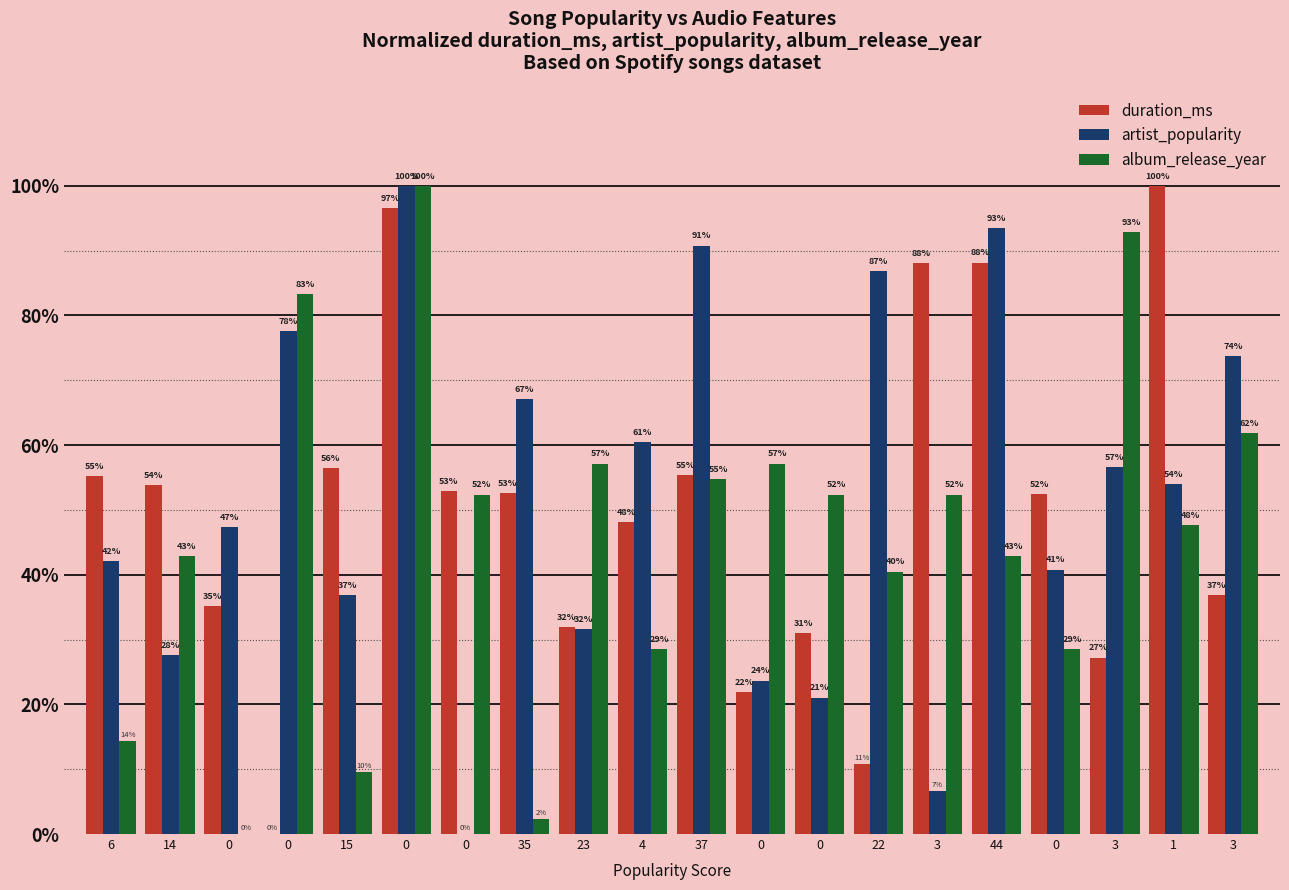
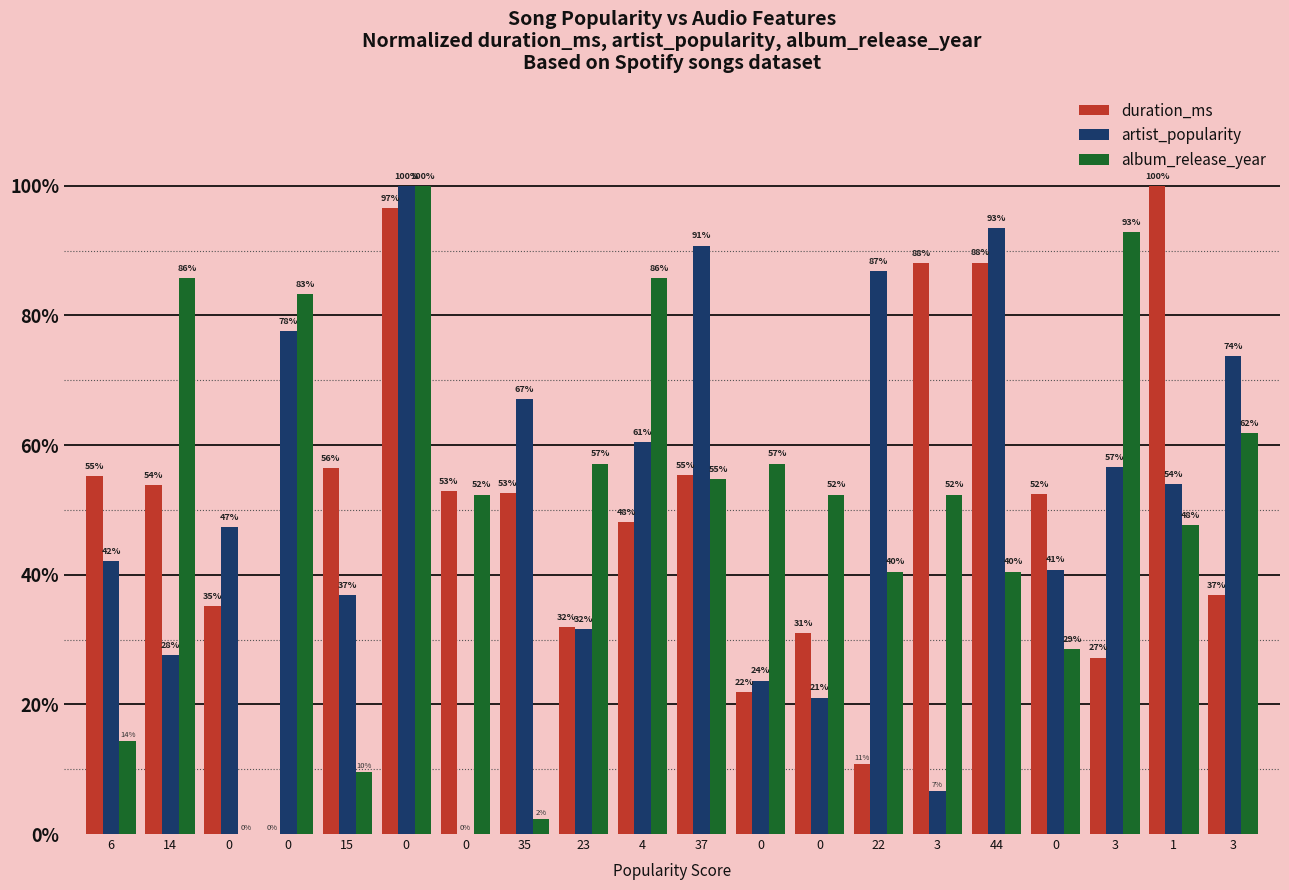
album_release_year, 14: 43% -> 86%
album_release_year, 4: 29% -> 86%
album_release_year, 44: 43% -> 40%
